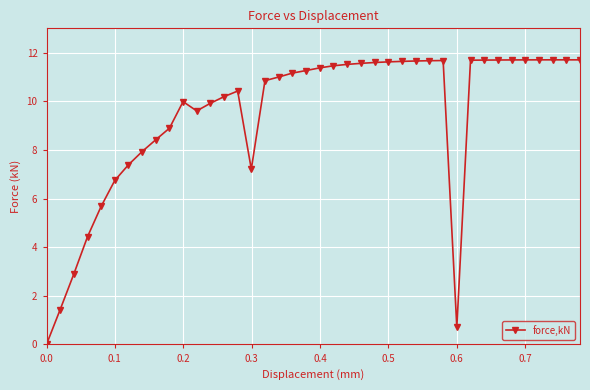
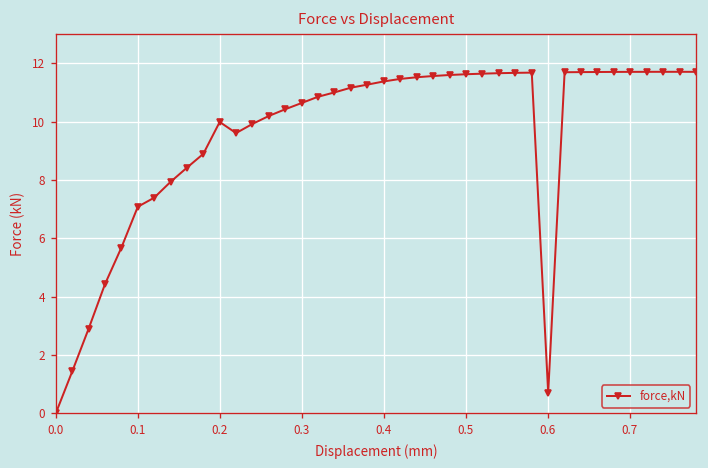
0.1: 6.7 -> 7.1
0.3: 7.2 -> 10.6
